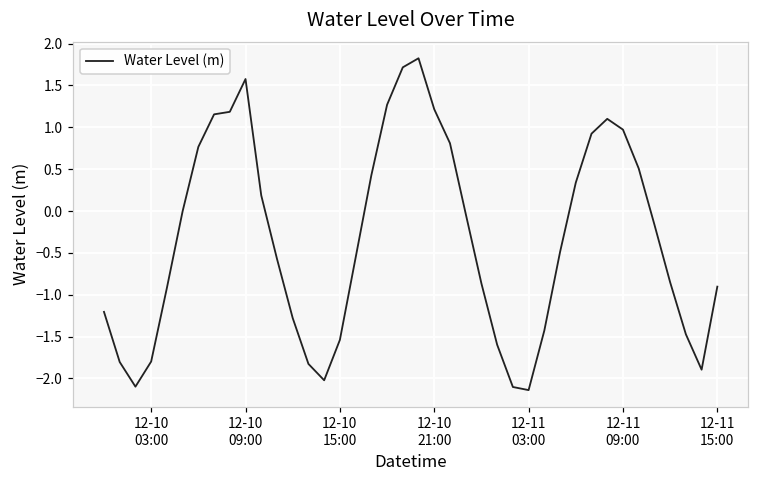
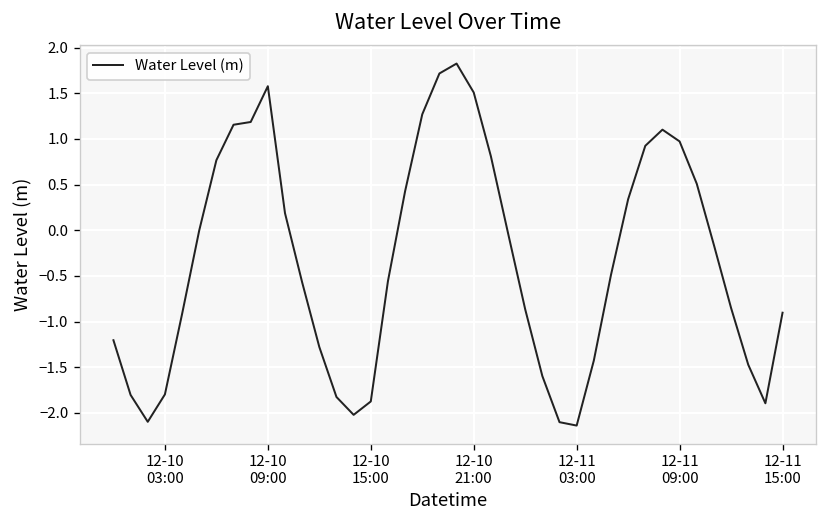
12-10 15:00: -1.5 -> -1.9
12-10 21:00: 1.2 -> 1.5
